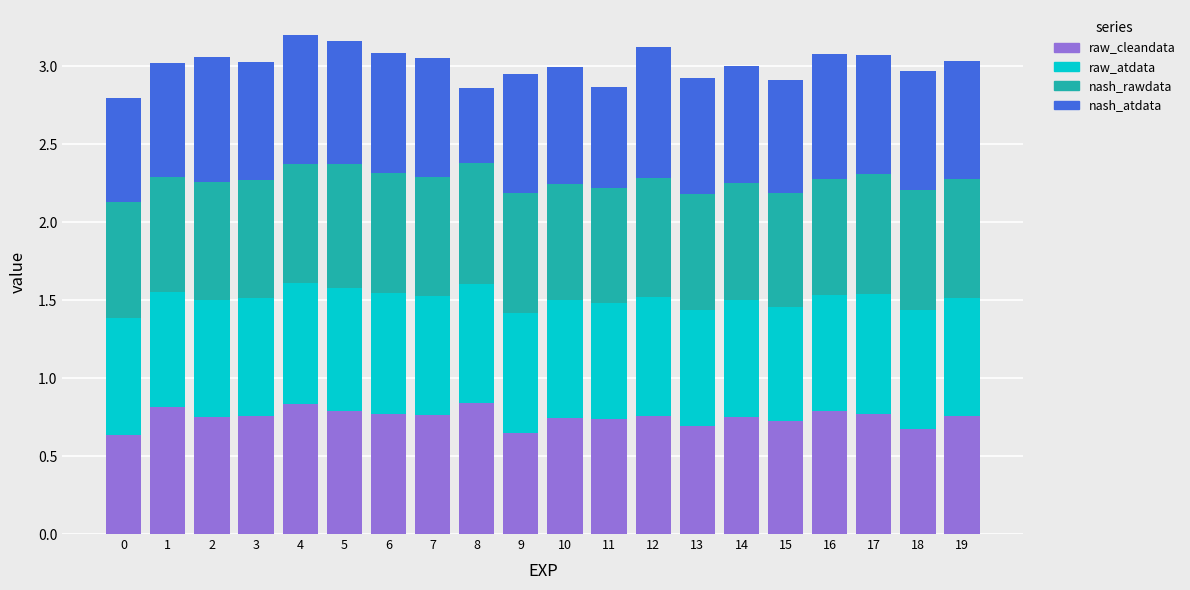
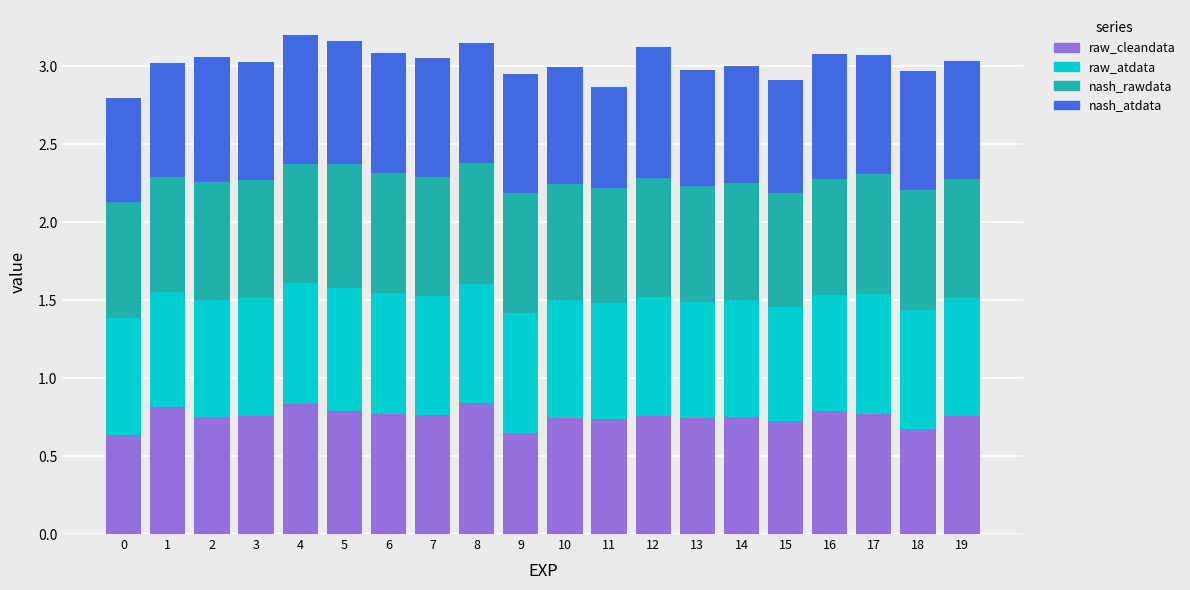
nash_atdata, 8: 0.48 -> 0.77
raw_cleandata, 13: 0.69 -> 0.74
